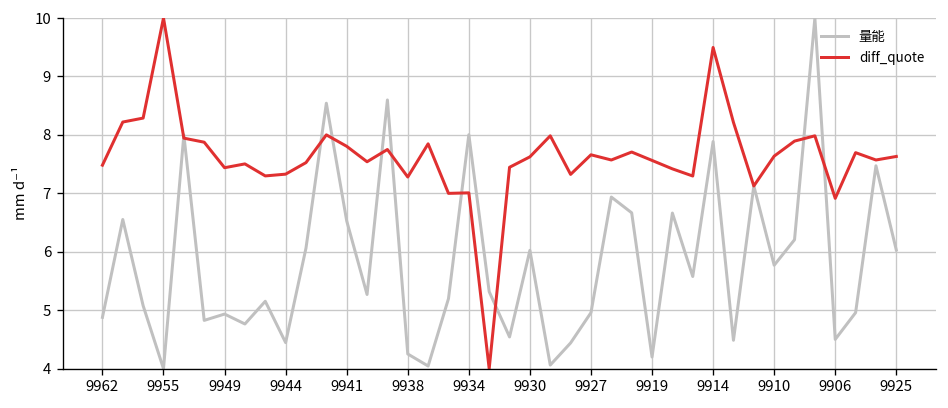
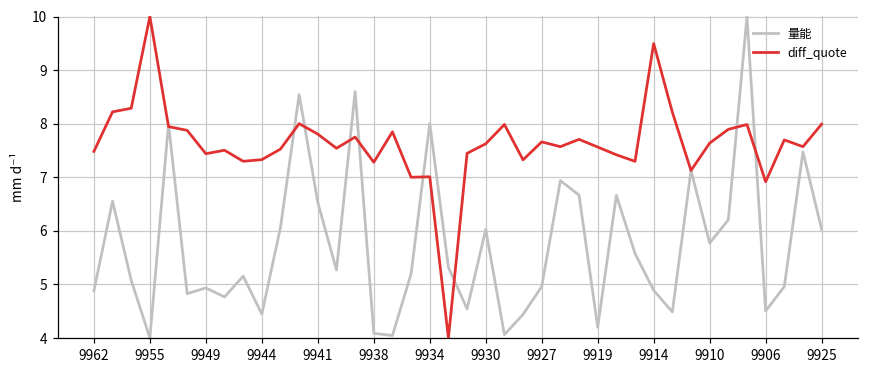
量能, 9938: 4.3 -> 4.1
量能, 9914: 7.9 -> 4.9
diff_quote, 9925: 7.6 -> 8.0
